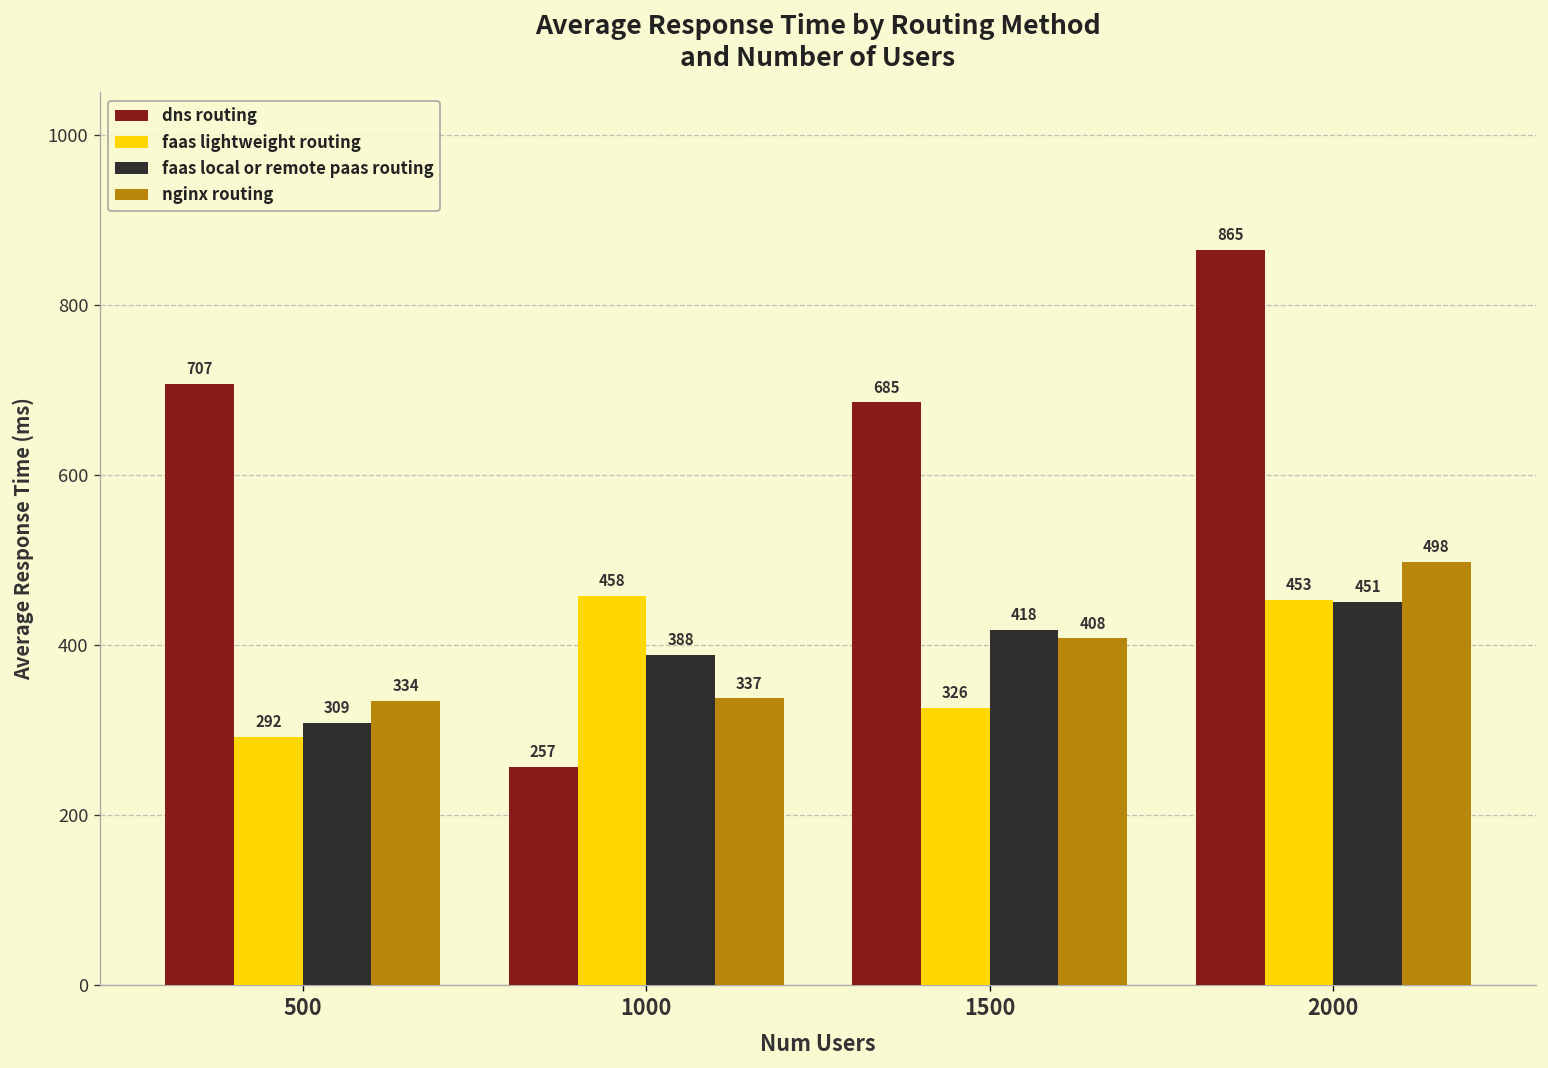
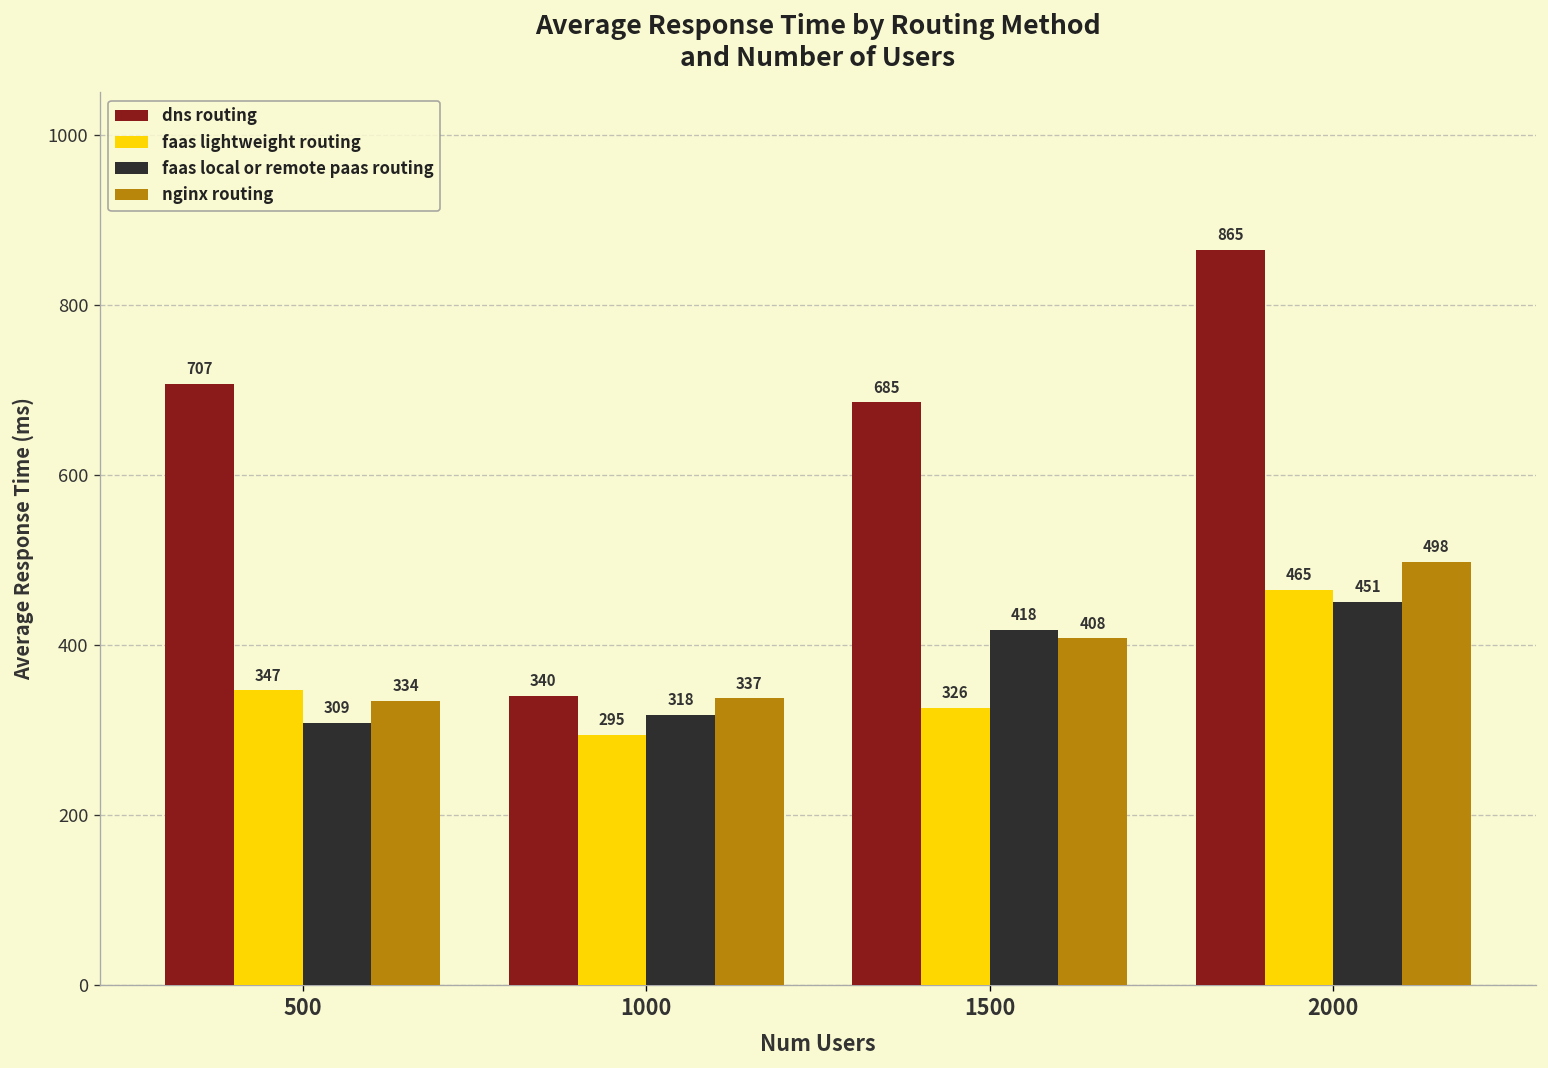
faas lightweight routing, 500: 292 -> 347
dns routing, 1000: 257 -> 340
faas lightweight routing, 1000: 458 -> 295
faas local or remote paas routing, 1000: 388 -> 318
faas lightweight routing, 2000: 453 -> 465
